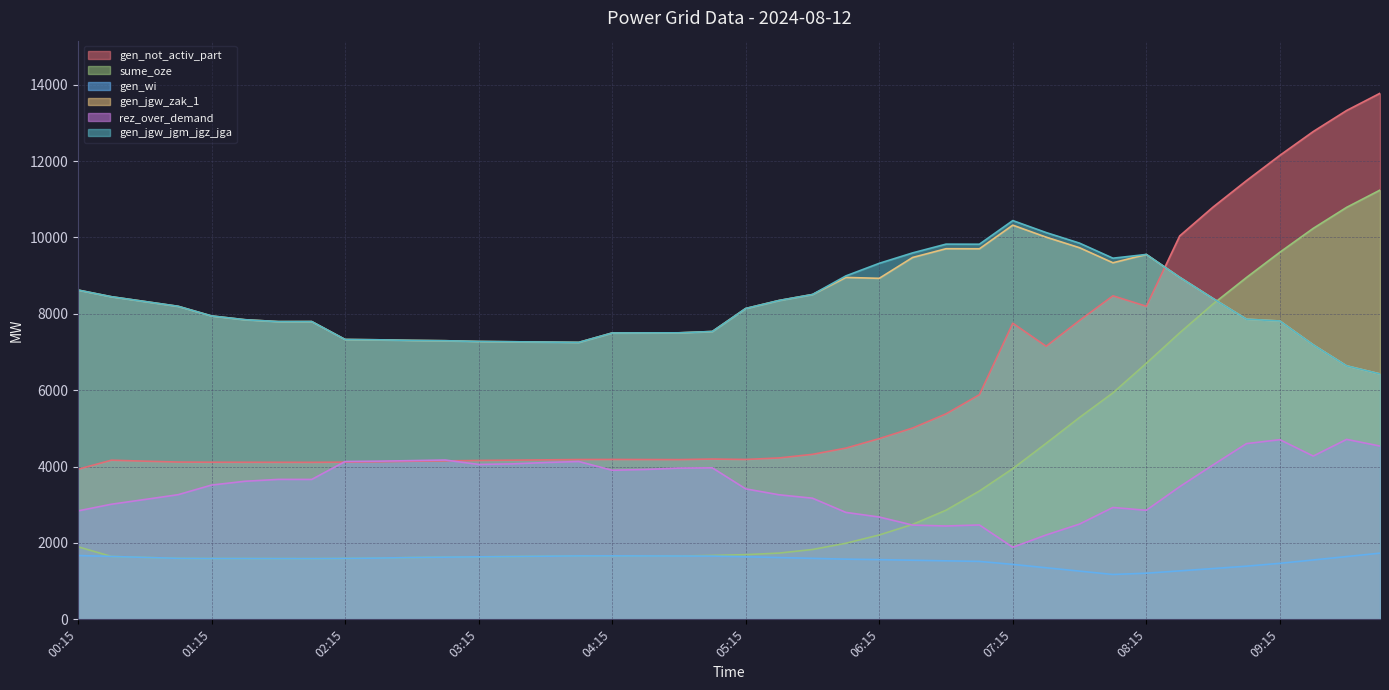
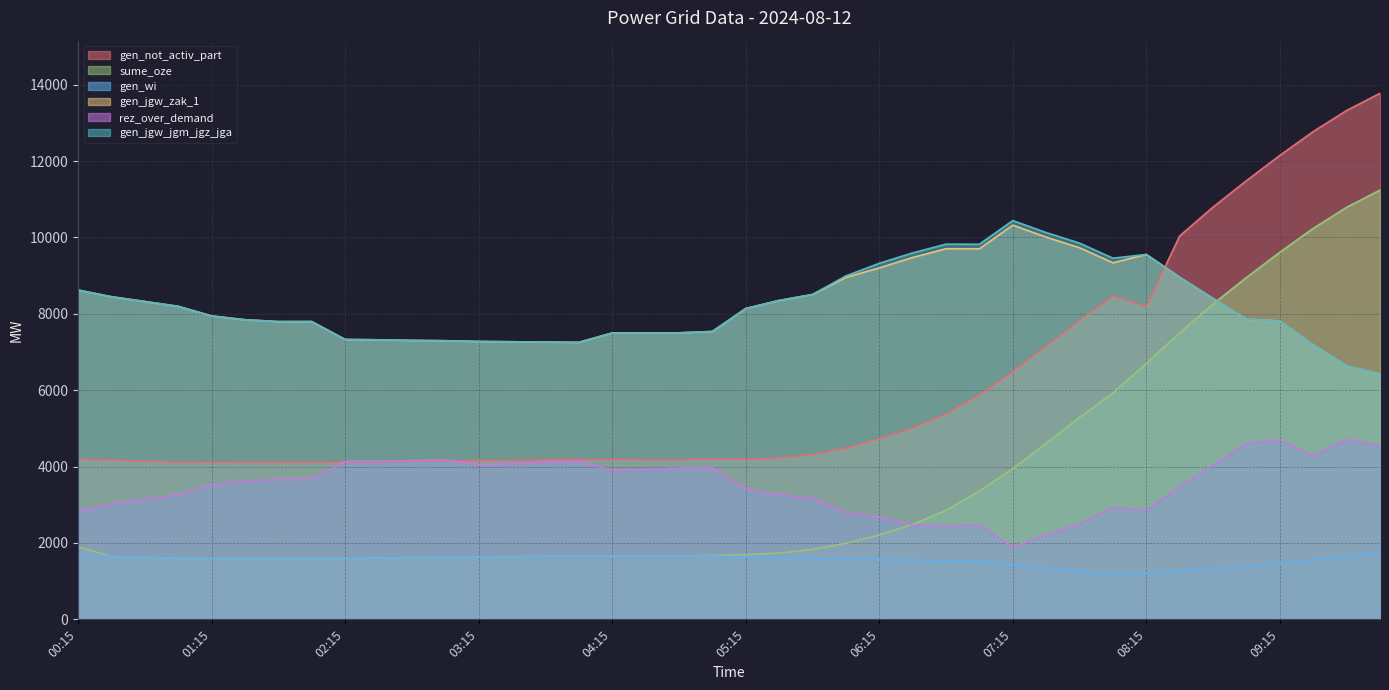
gen_not_activ_part, 00:15: 3900 -> 4200
gen_jgw_zak_1, 06:15: 8900 -> 9200
gen_not_activ_part, 07:15: 7800 -> 6500
